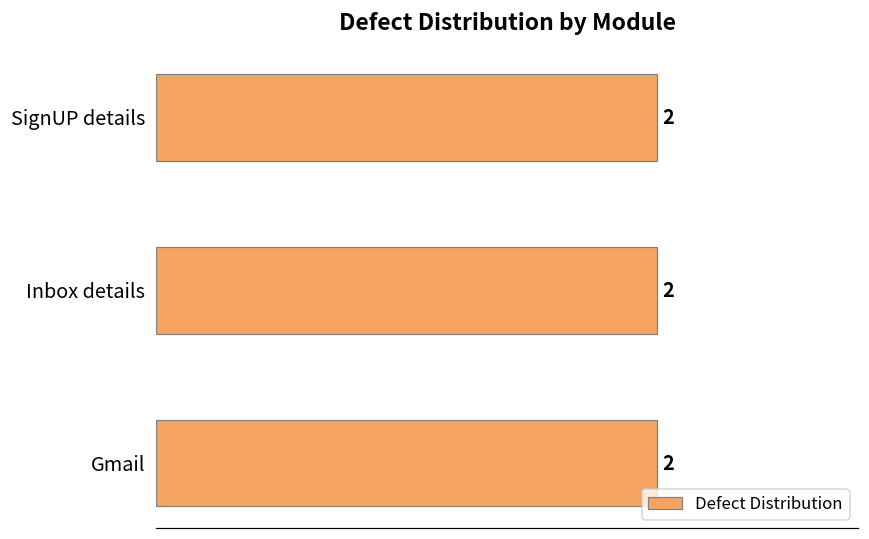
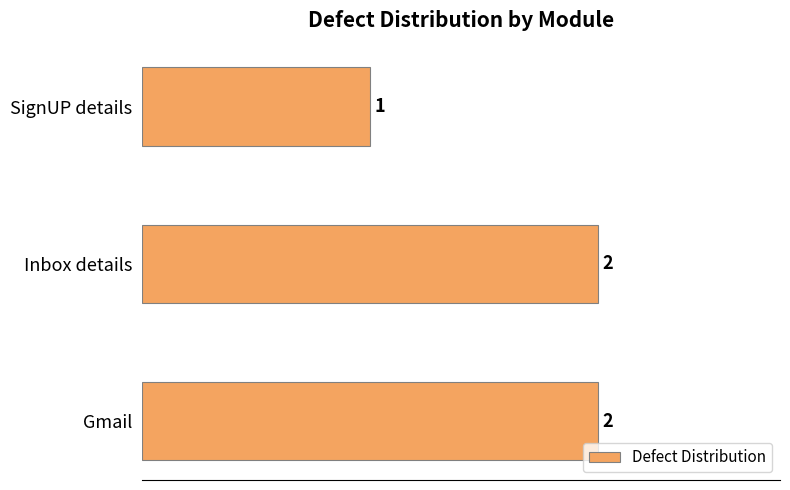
SignUP details: 2 -> 1
